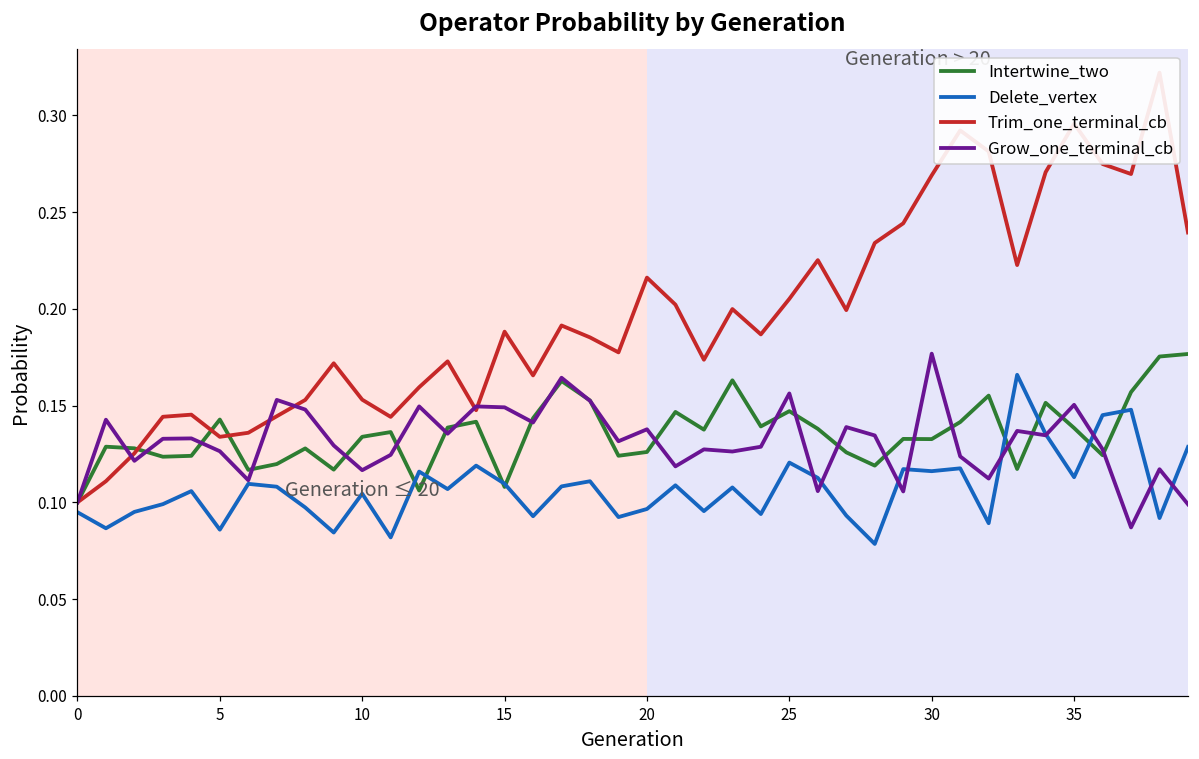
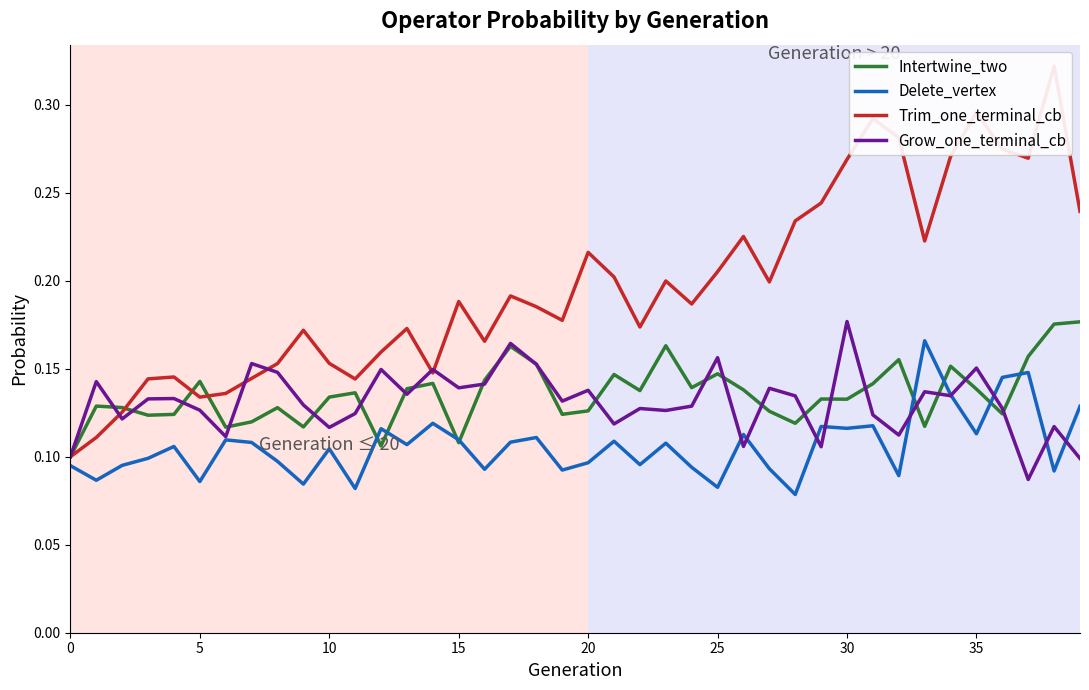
Grow_one_terminal_cb, 15: 0.149 -> 0.139
Delete_vertex, 25: 0.121 -> 0.083
